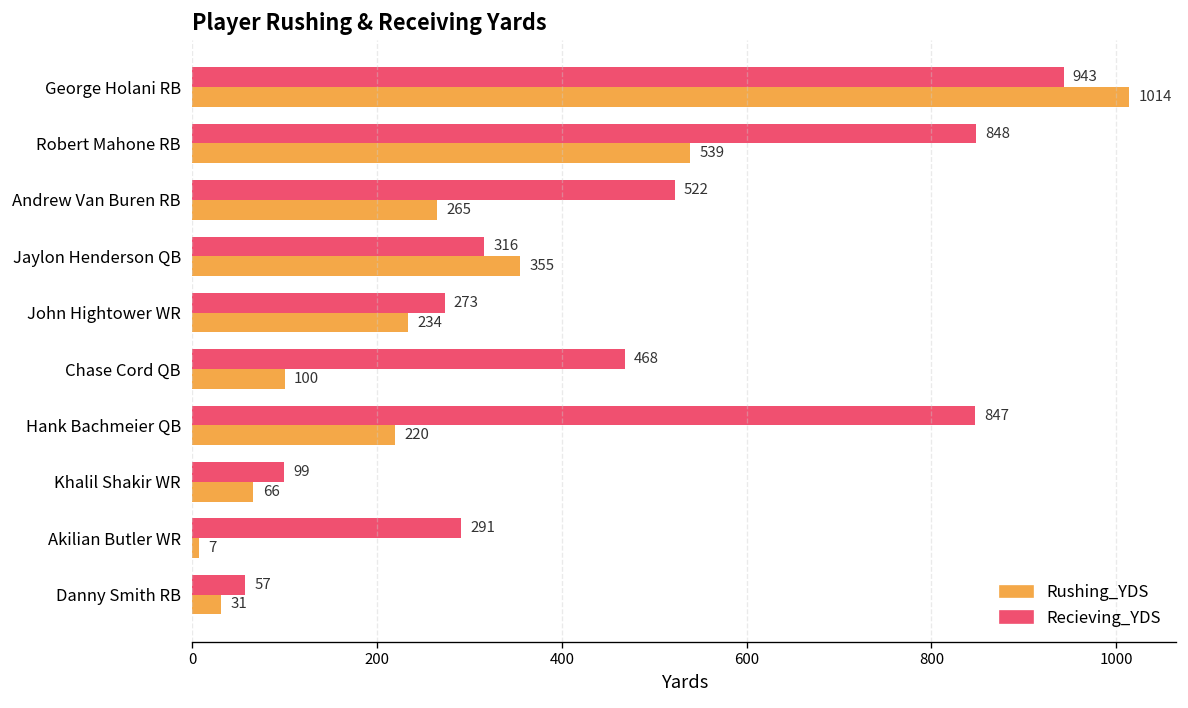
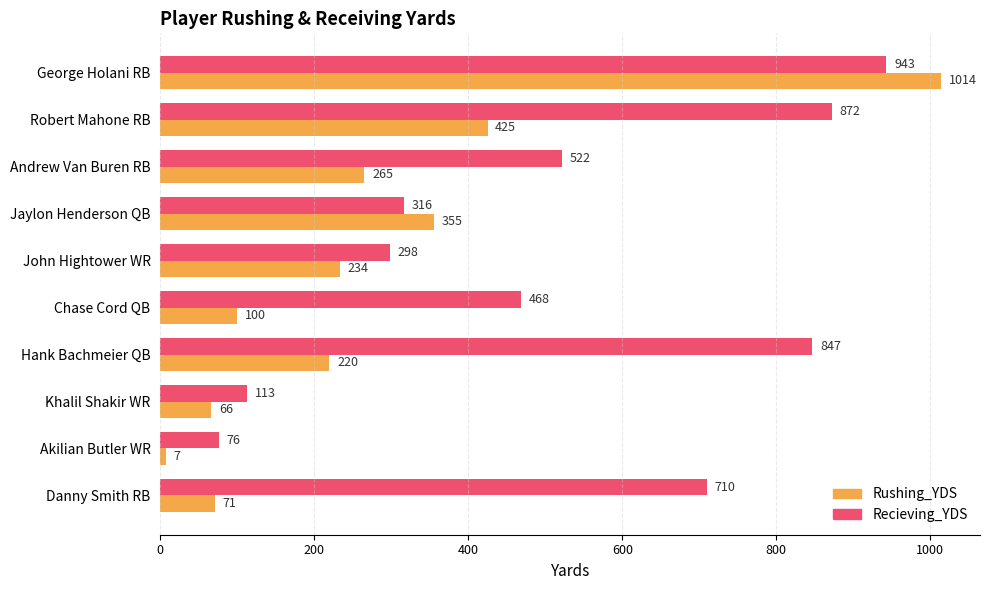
Recieving_YDS, Robert Mahone RB: 848 -> 872
Rushing_YDS, Robert Mahone RB: 539 -> 425
Recieving_YDS, John Hightower WR: 273 -> 298
Recieving_YDS, Khalil Shakir WR: 99 -> 113
Recieving_YDS, Akilian Butler WR: 291 -> 76
Recieving_YDS, Danny Smith RB: 57 -> 710
Rushing_YDS, Danny Smith RB: 31 -> 71
